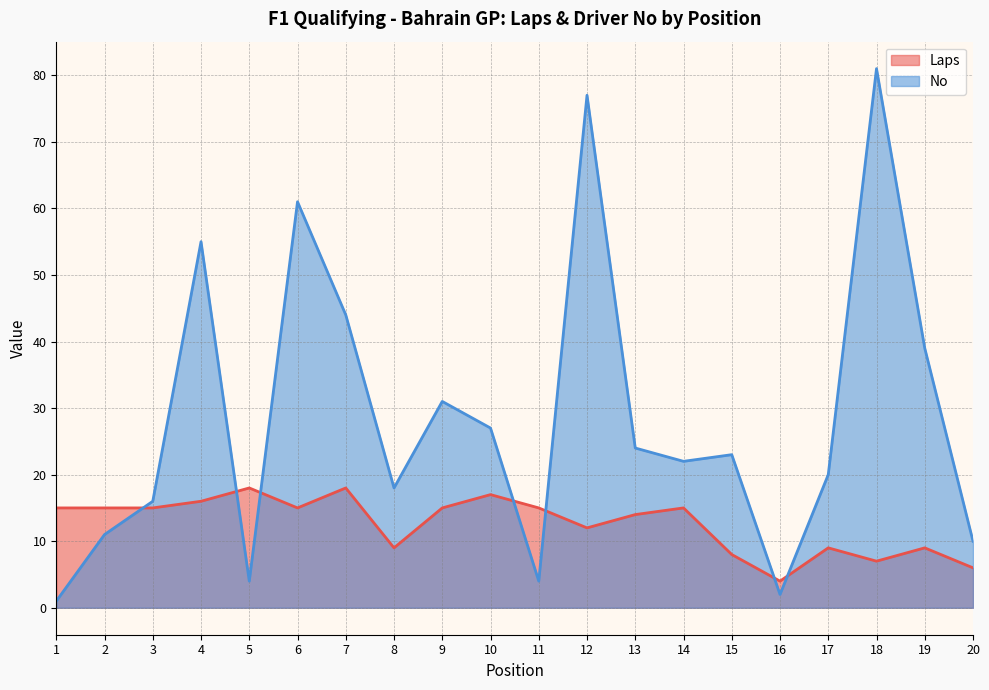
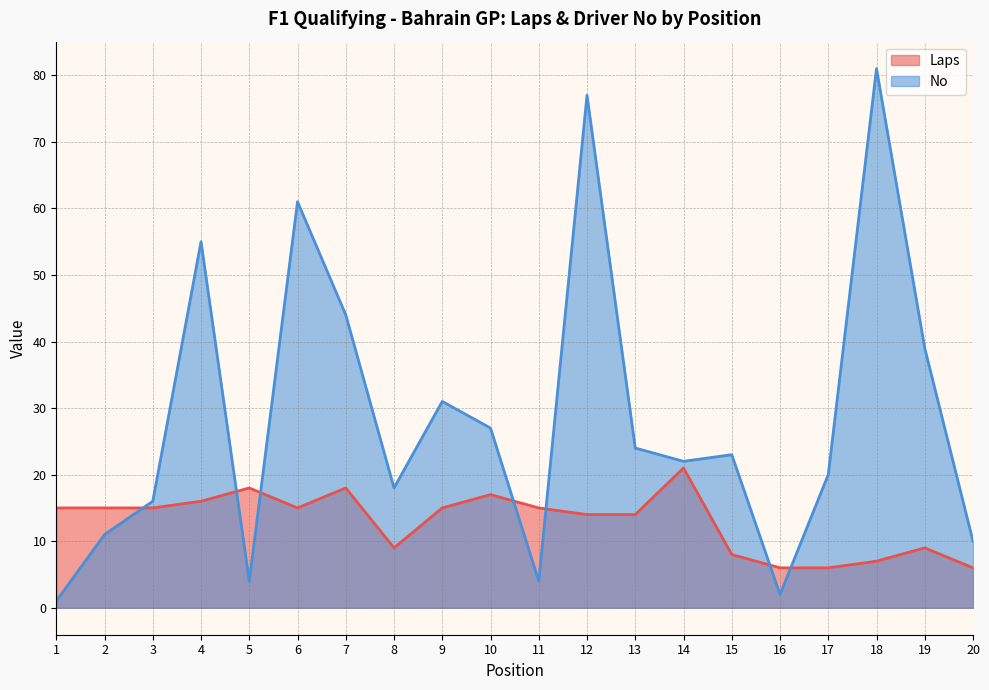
Laps, 12: 12 -> 14
Laps, 14: 15 -> 21
Laps, 16: 4 -> 6
Laps, 17: 9 -> 6
